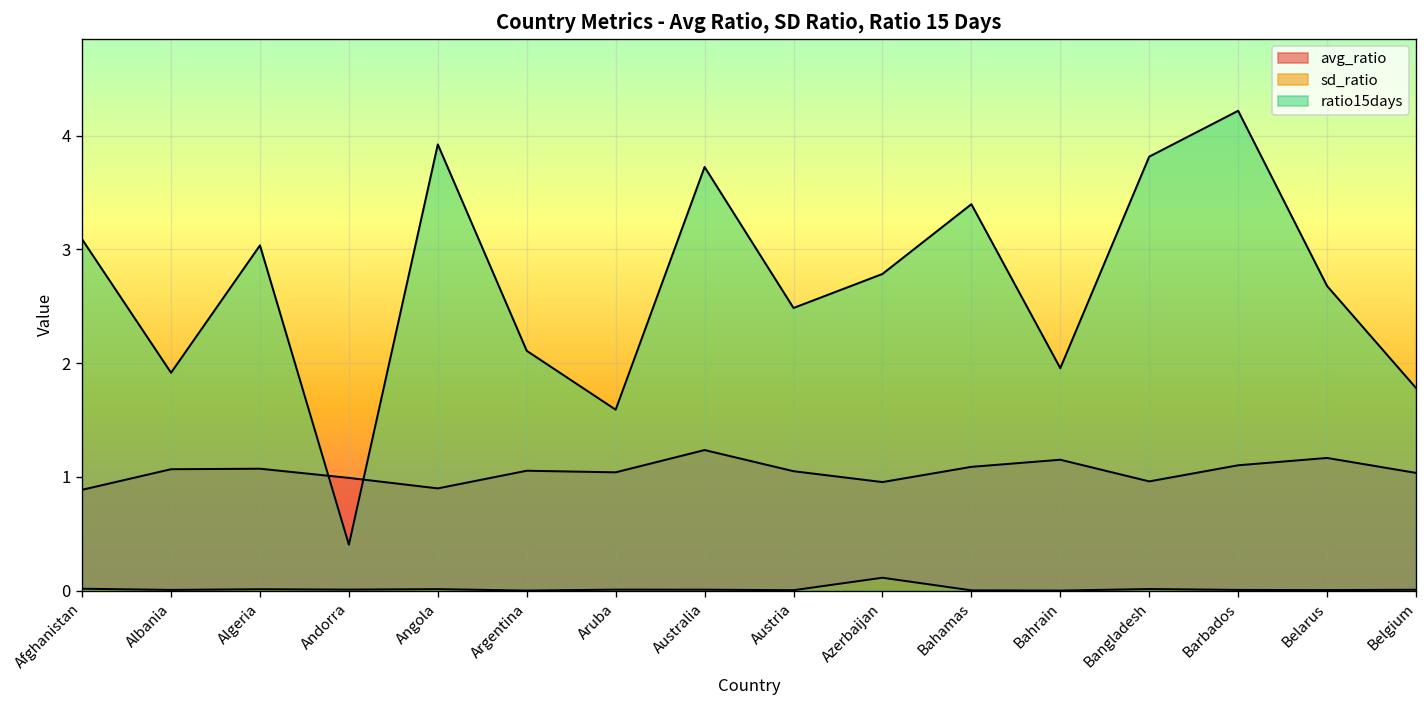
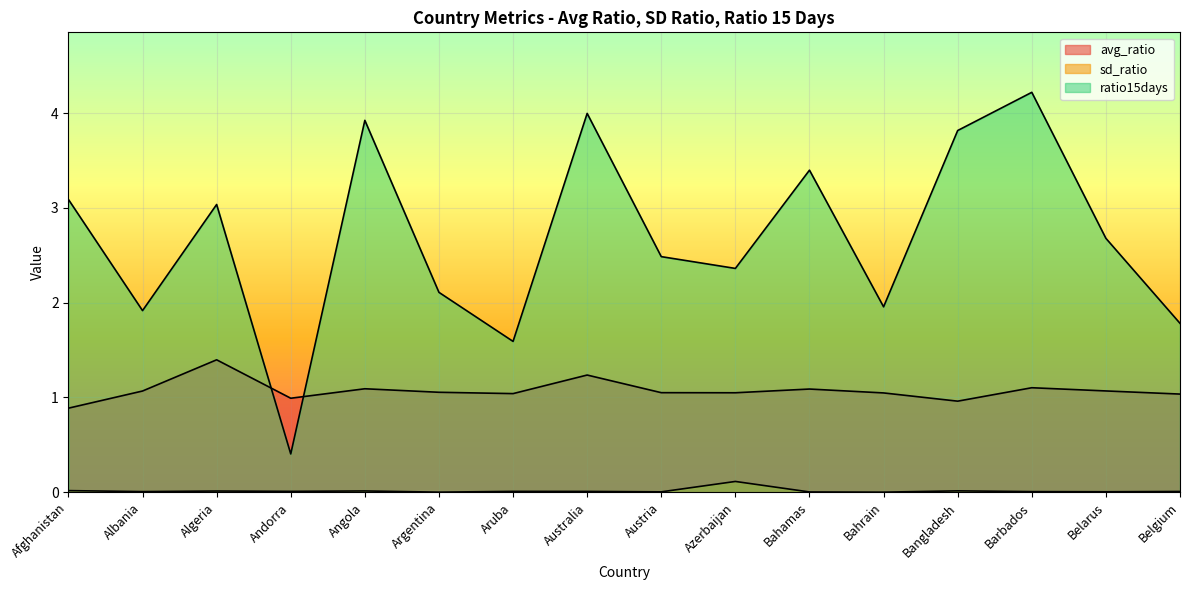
avg_ratio, Algeria: 1.1 -> 1.4
avg_ratio, Angola: 0.9 -> 1.1
ratio15days, Australia: 3.7 -> 4.0
avg_ratio, Azerbaijan: 0.96 -> 1.05
ratio15days, Azerbaijan: 2.8 -> 2.4
avg_ratio, Bahrain: 1.2 -> 1.0
avg_ratio, Belarus: 1.2 -> 1.1
